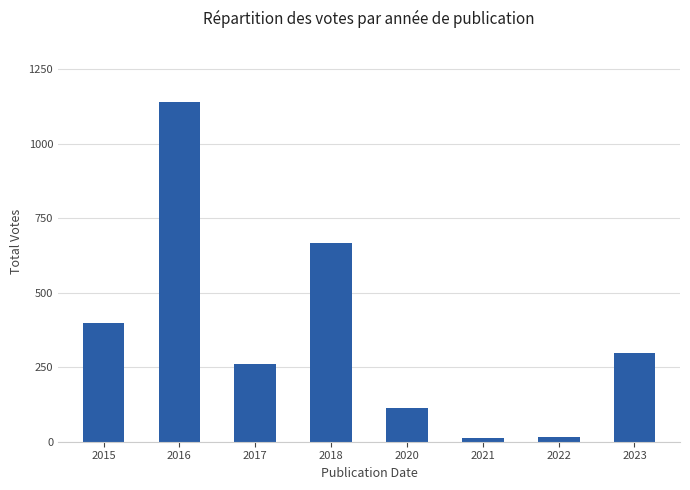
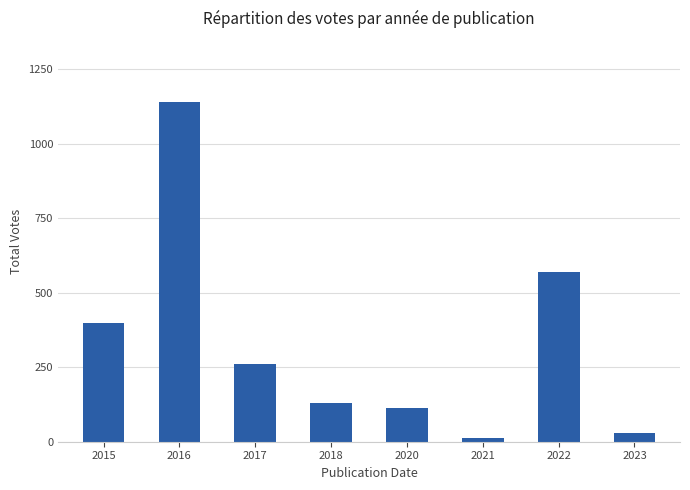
2018: 670 -> 130
2022: 20 -> 570
2023: 300 -> 30
